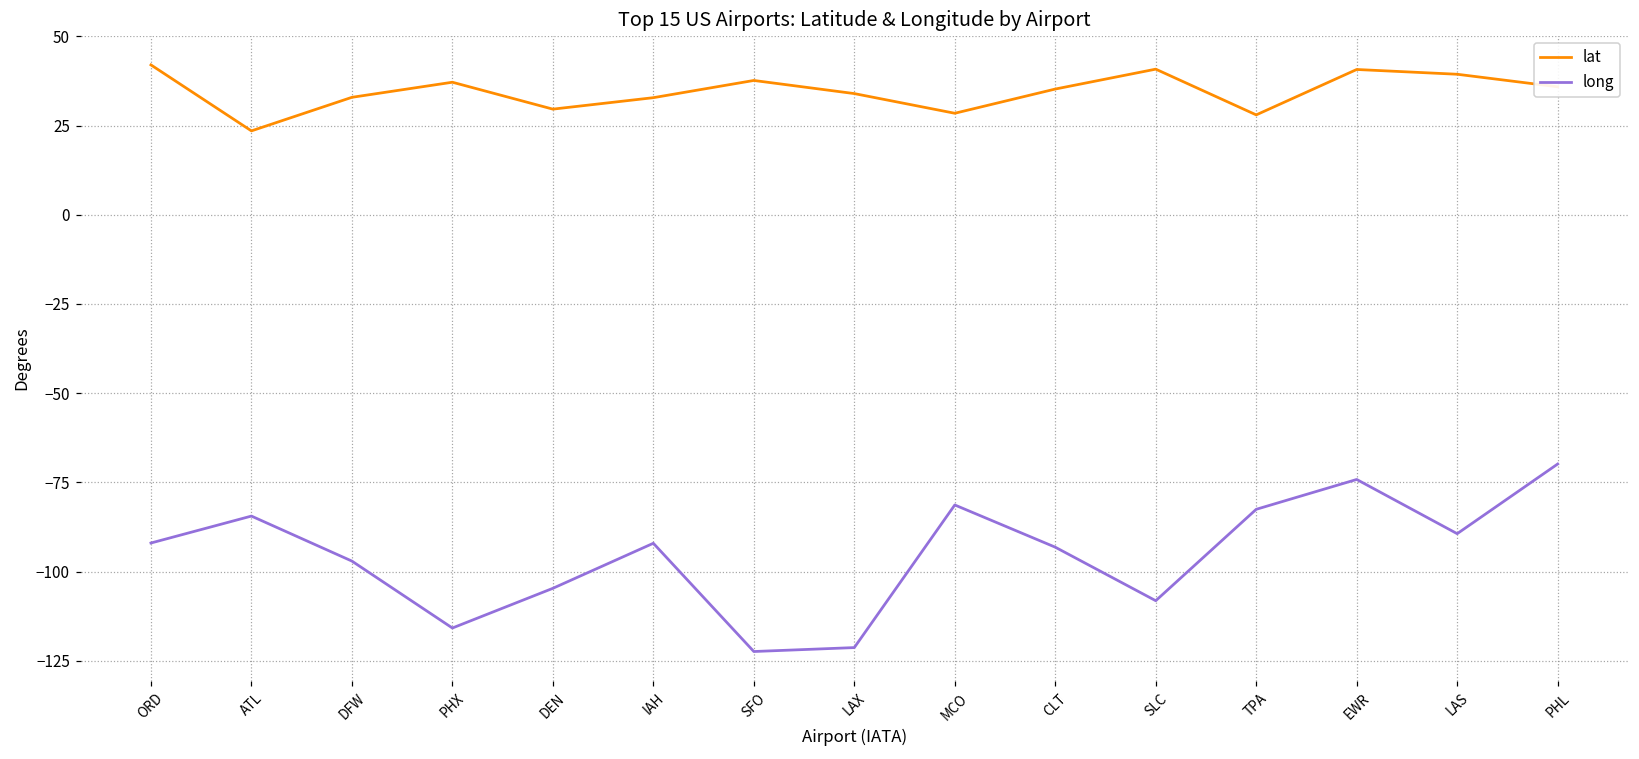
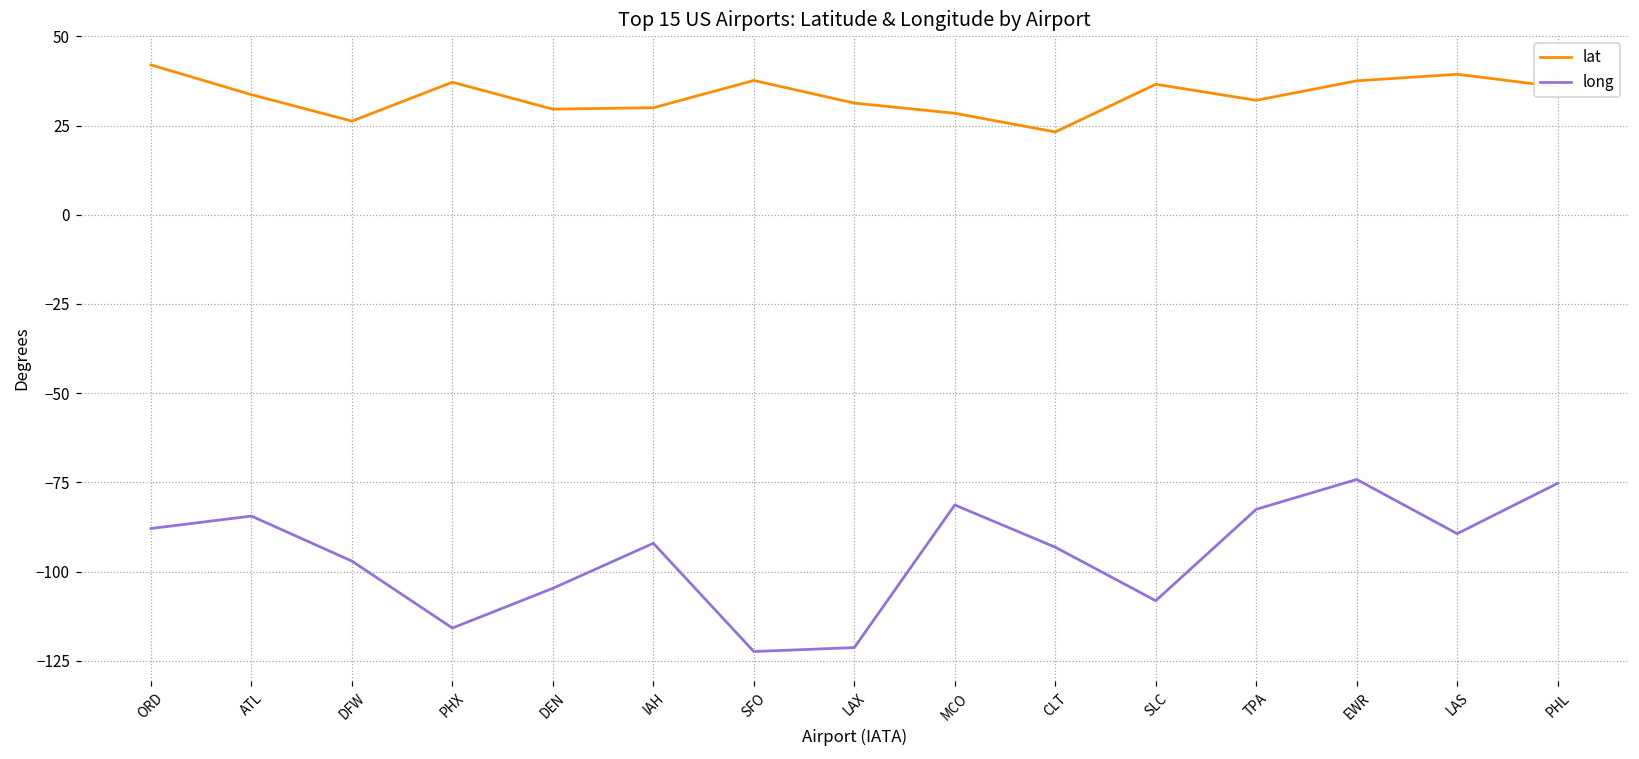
long, ORD: -92 -> -88
lat, ATL: 23 -> 34
lat, DFW: 33 -> 26
lat, IAH: 33 -> 30
lat, LAX: 34 -> 31
lat, CLT: 35 -> 23
lat, SLC: 41 -> 37
lat, TPA: 28 -> 32
lat, EWR: 41 -> 38
long, PHL: -70 -> -75
